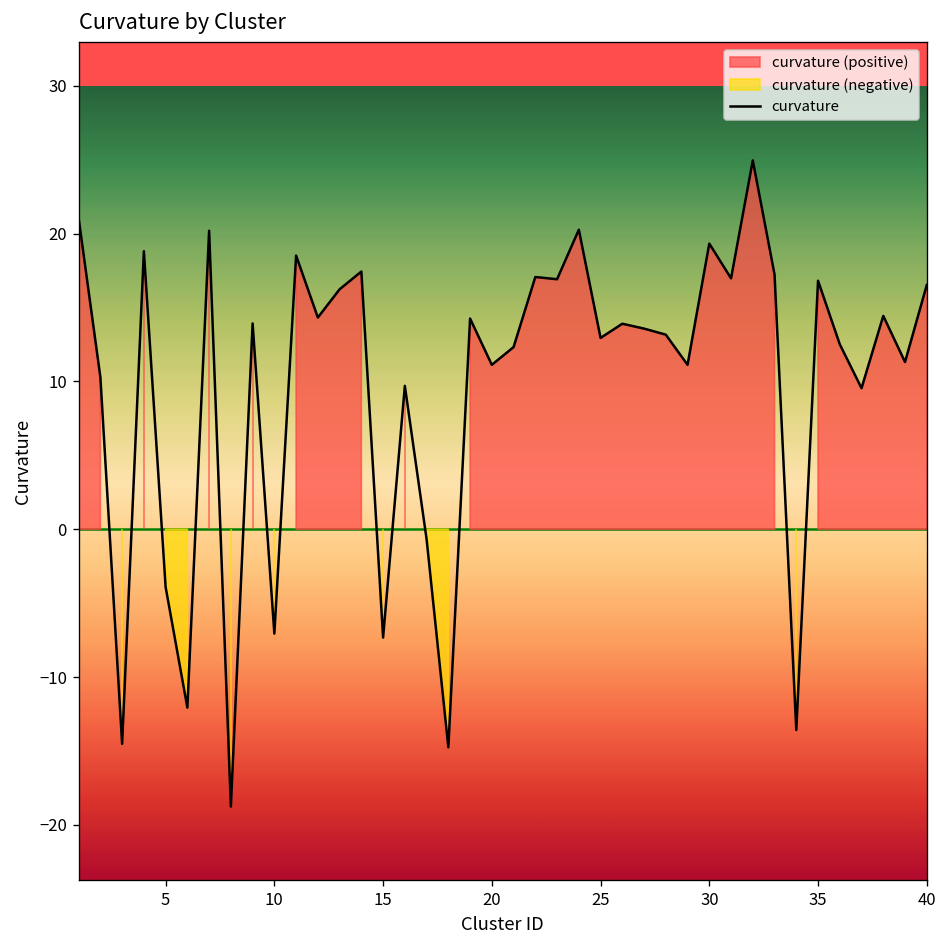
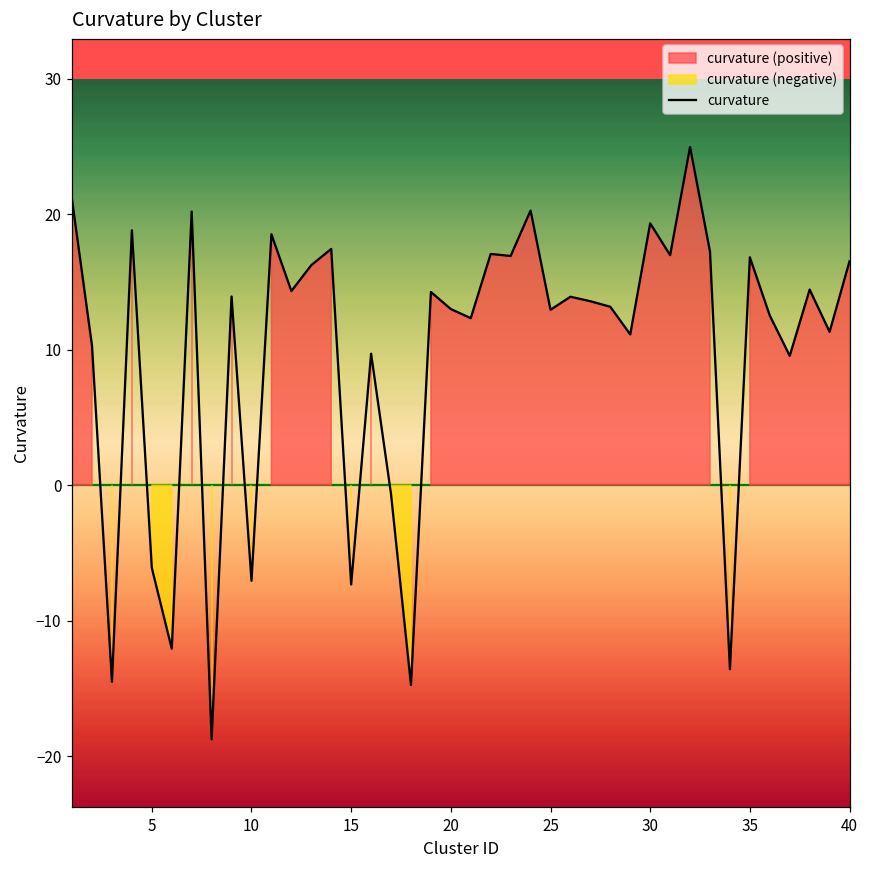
5: -3.9 -> -6.1
20: 11.1 -> 13.0
